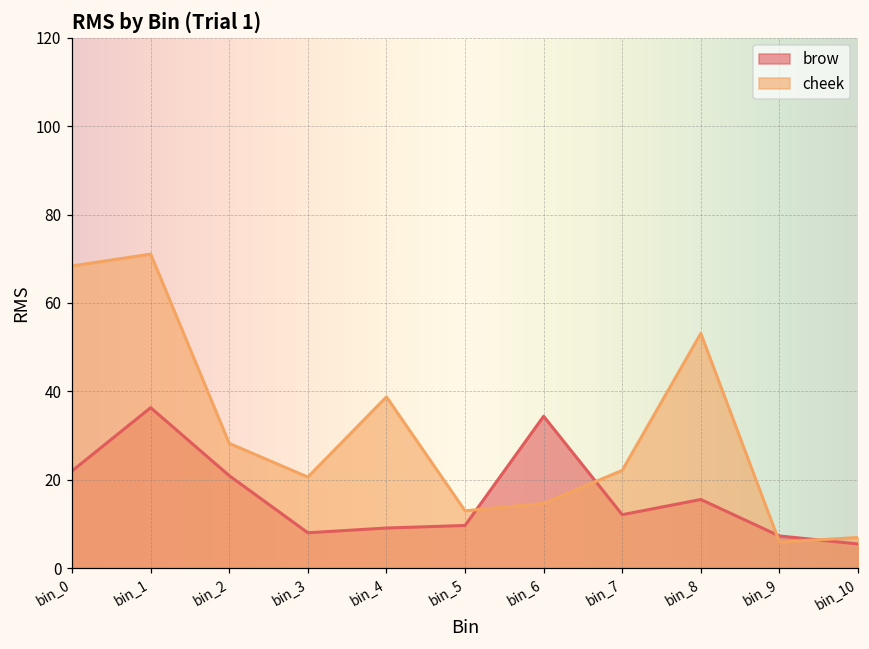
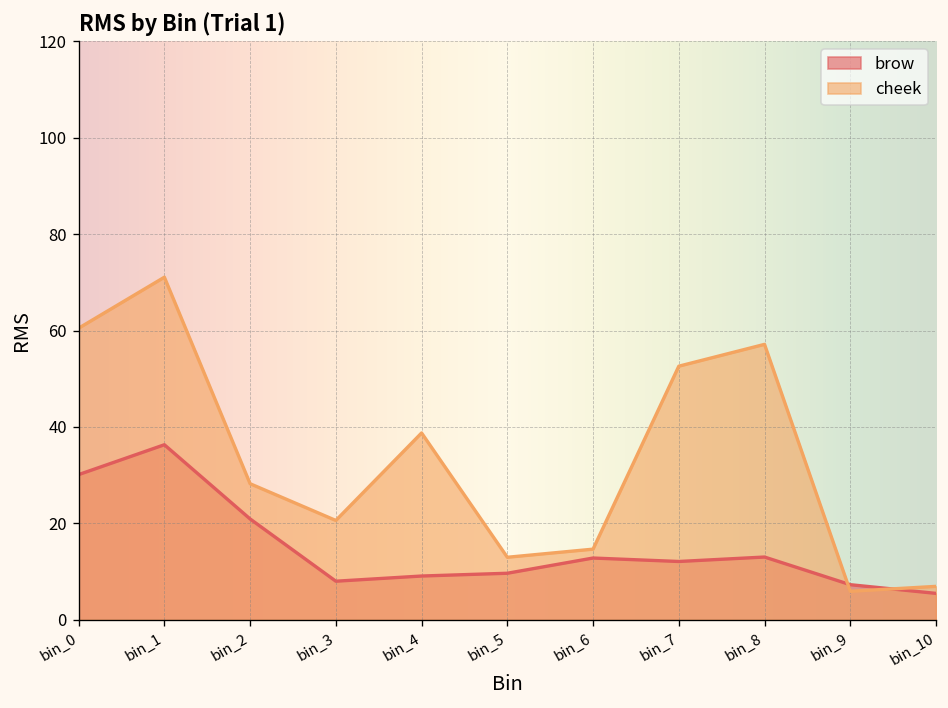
brow, bin_0: 22 -> 30
cheek, bin_0: 68 -> 60
brow, bin_6: 34 -> 13
cheek, bin_7: 22 -> 53
brow, bin_8: 16 -> 13
cheek, bin_8: 53 -> 57
